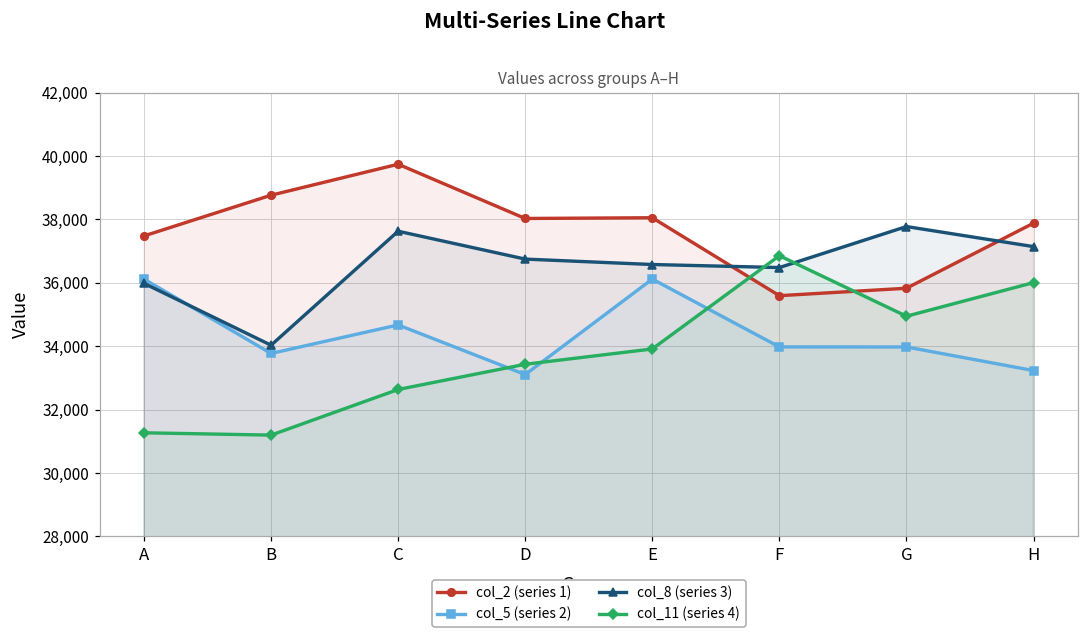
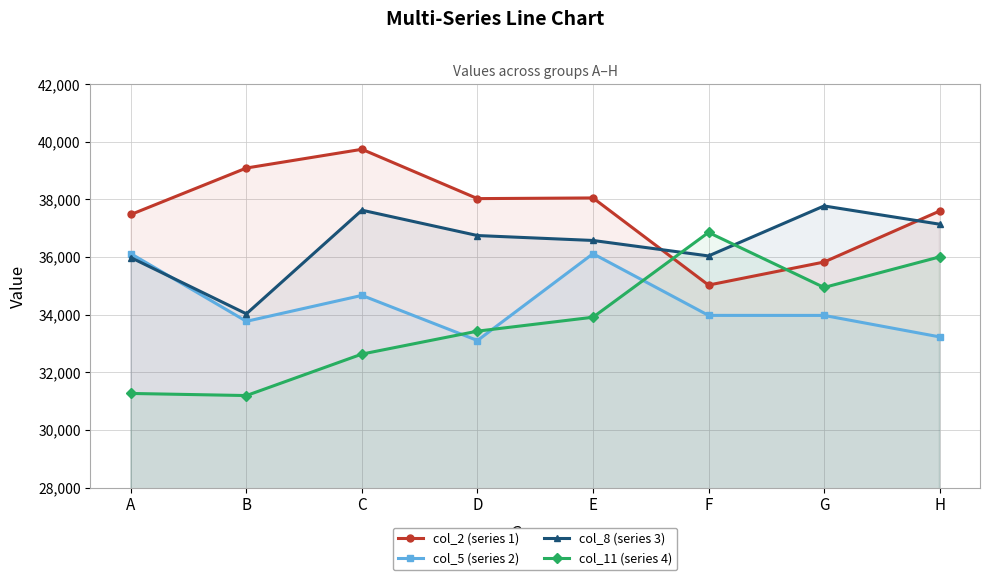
col_2 (series 1), B: 38,800 -> 39,100
col_2 (series 1), F: 35,600 -> 35,000
col_8 (series 3), F: 36,500 -> 36,000
col_2 (series 1), H: 37,900 -> 37,600
